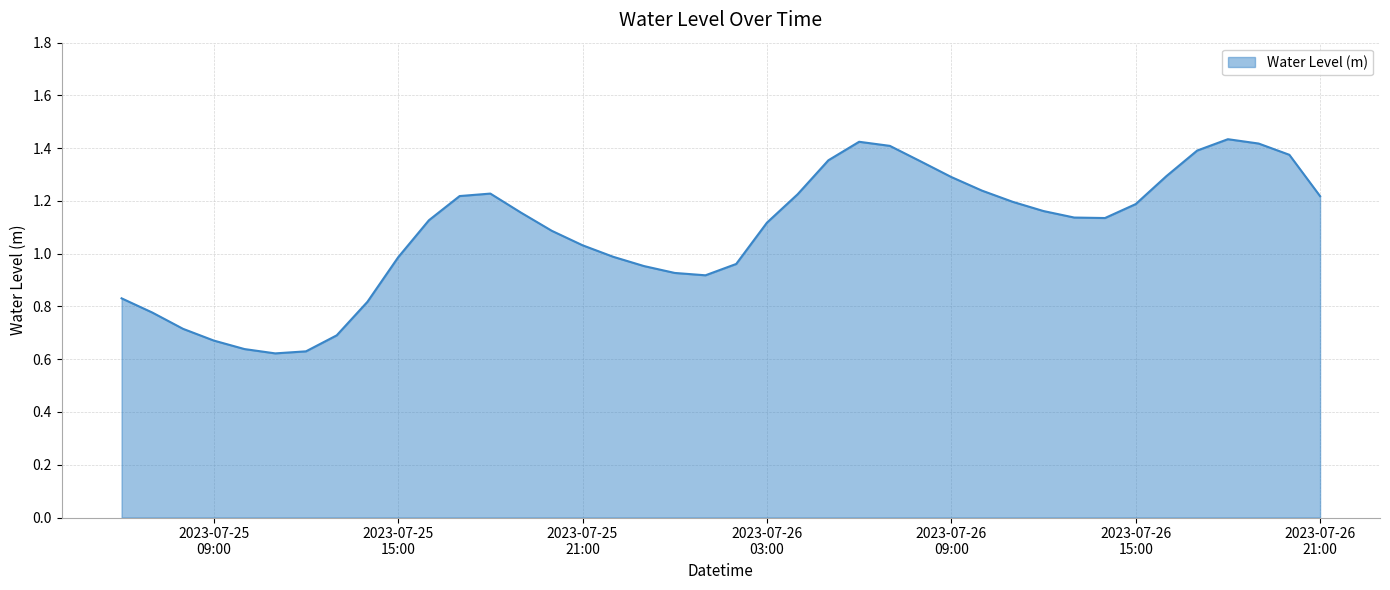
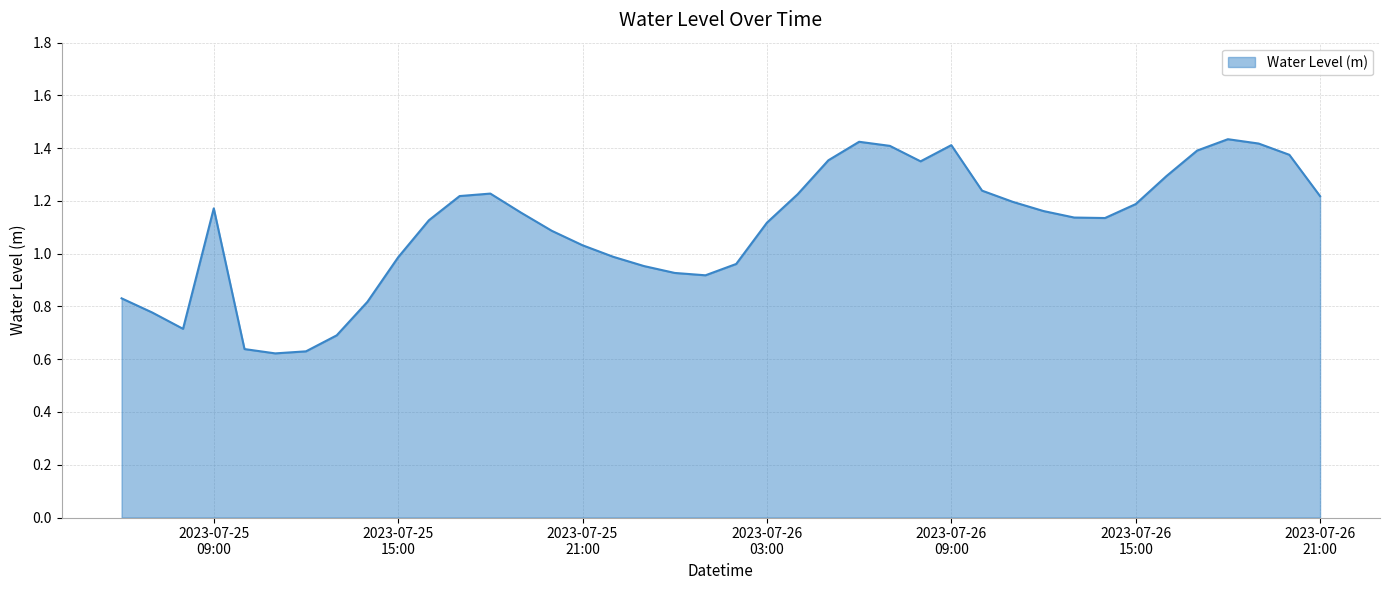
2023-07-25 09:00: 0.67 -> 1.17
2023-07-26 09:00: 1.29 -> 1.41
